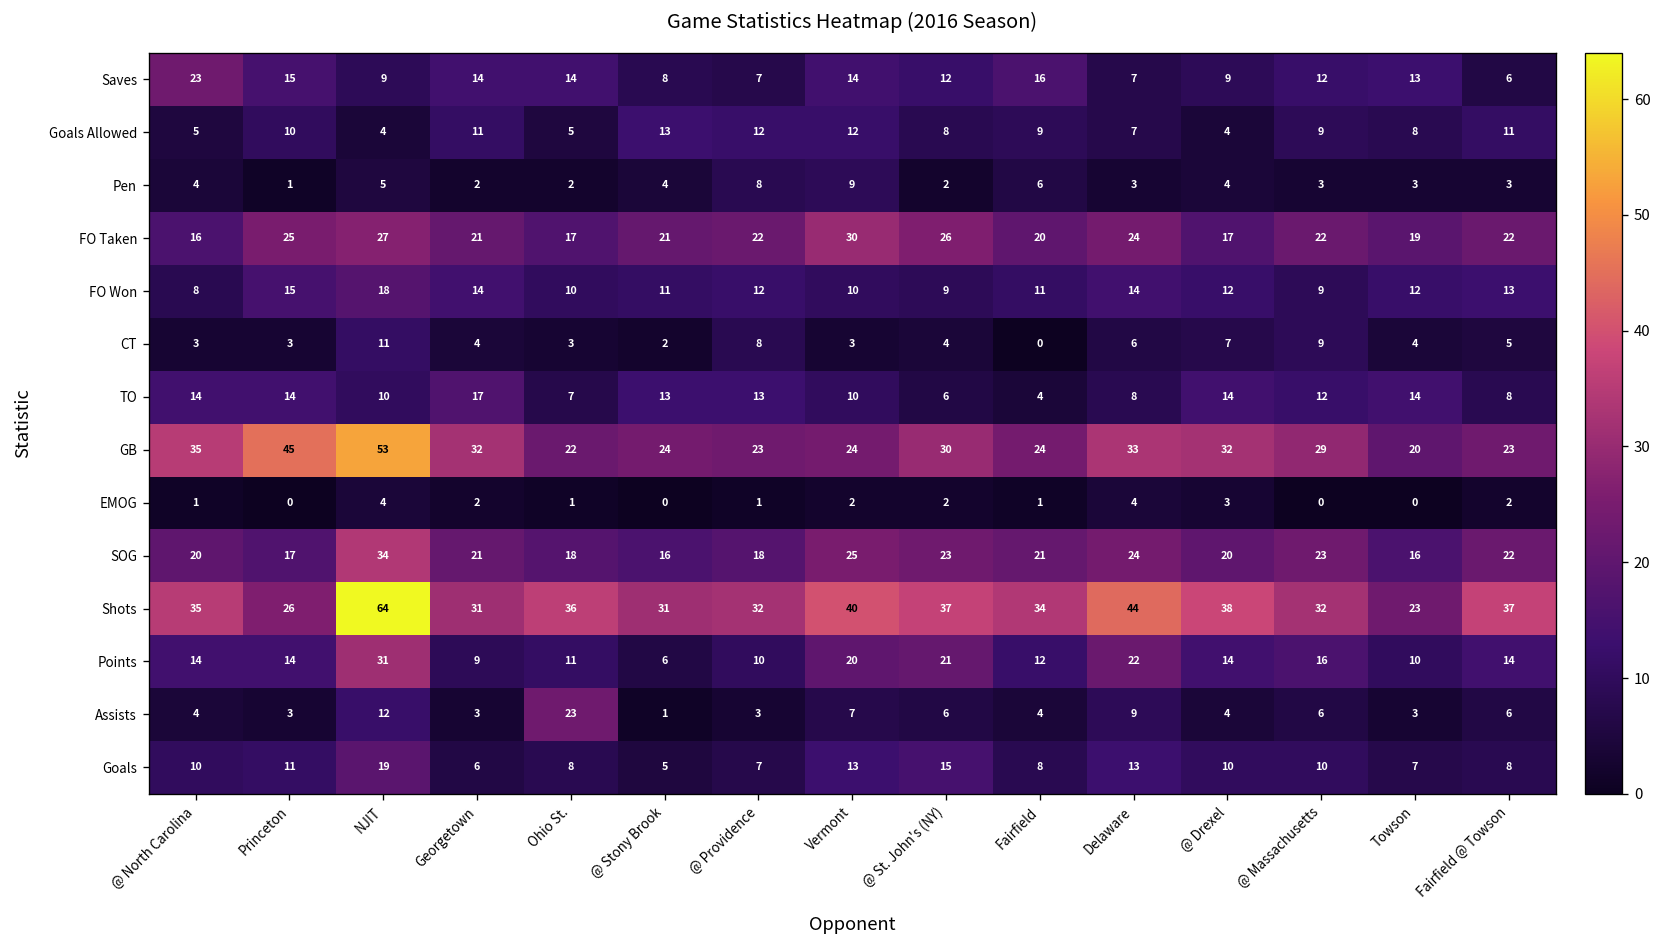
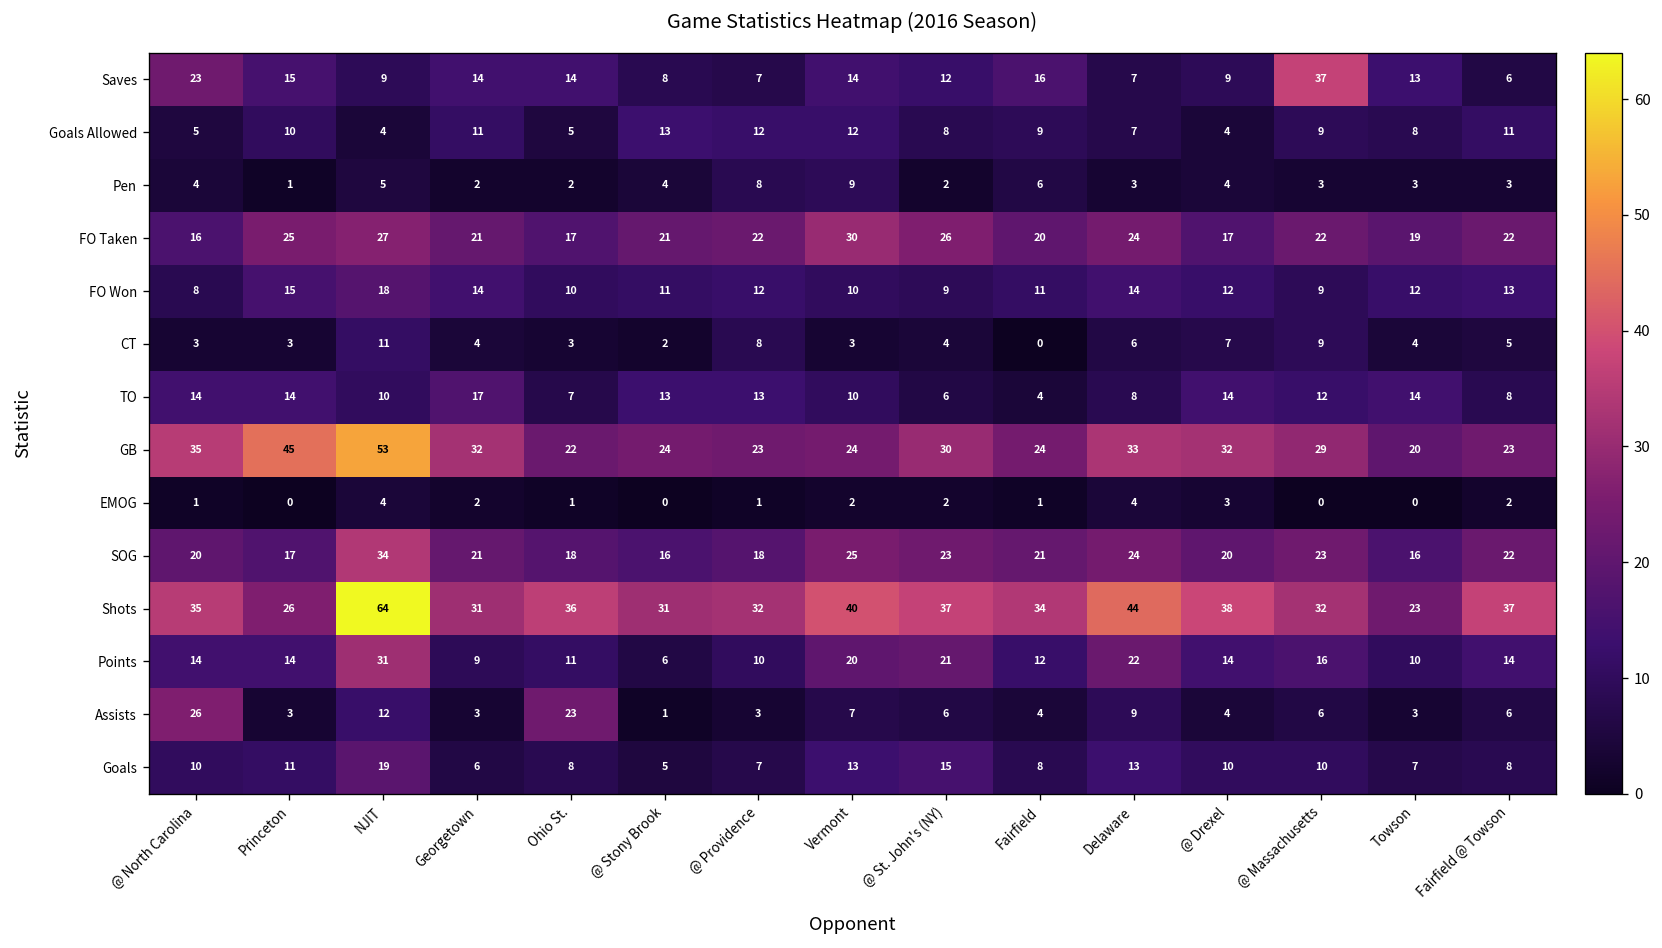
Saves, @ Massachusetts: 12 -> 37
Assists, @ North Carolina: 4 -> 26
